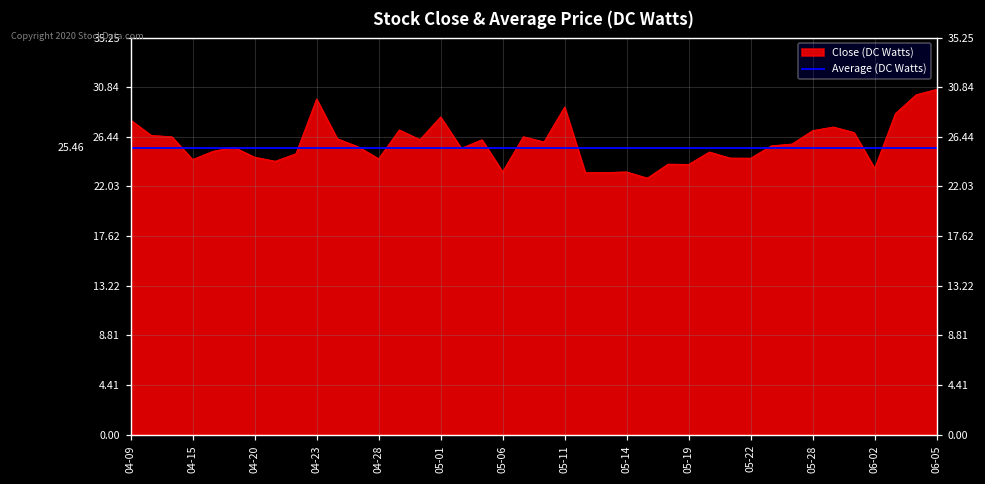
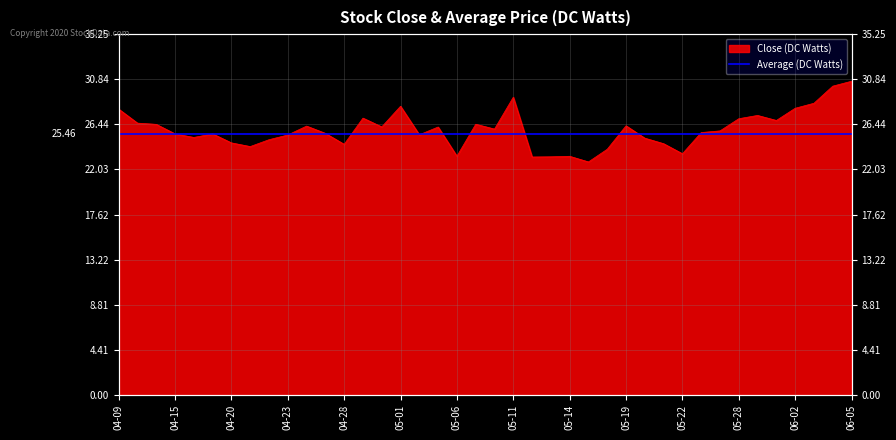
04-15: 24.4 -> 25.5
04-23: 29.8 -> 25.4
05-19: 24.0 -> 26.3
05-22: 24.5 -> 23.6
06-02: 23.6 -> 28.0
